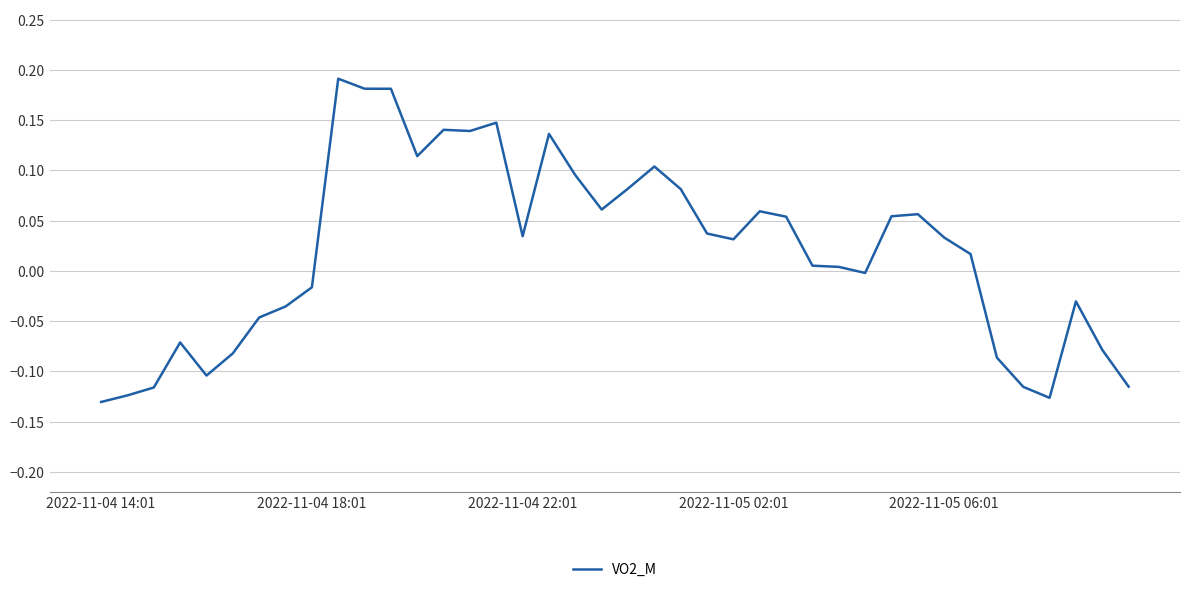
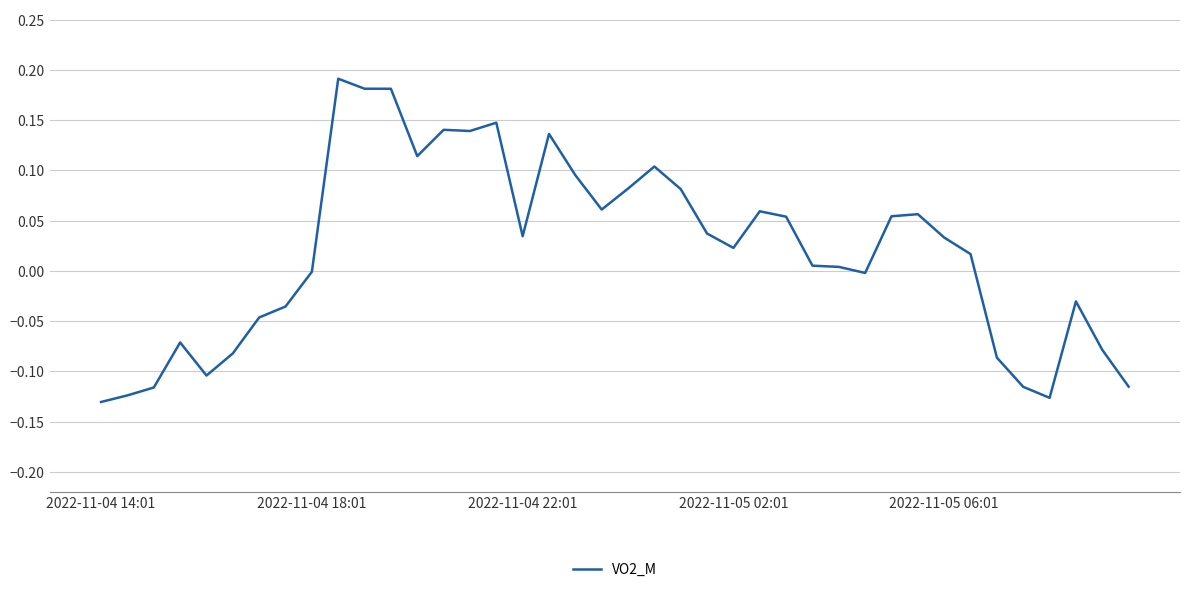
2022-11-04 18:01: -0.016 -> -0.001
2022-11-05 02:01: 0.031 -> 0.023
